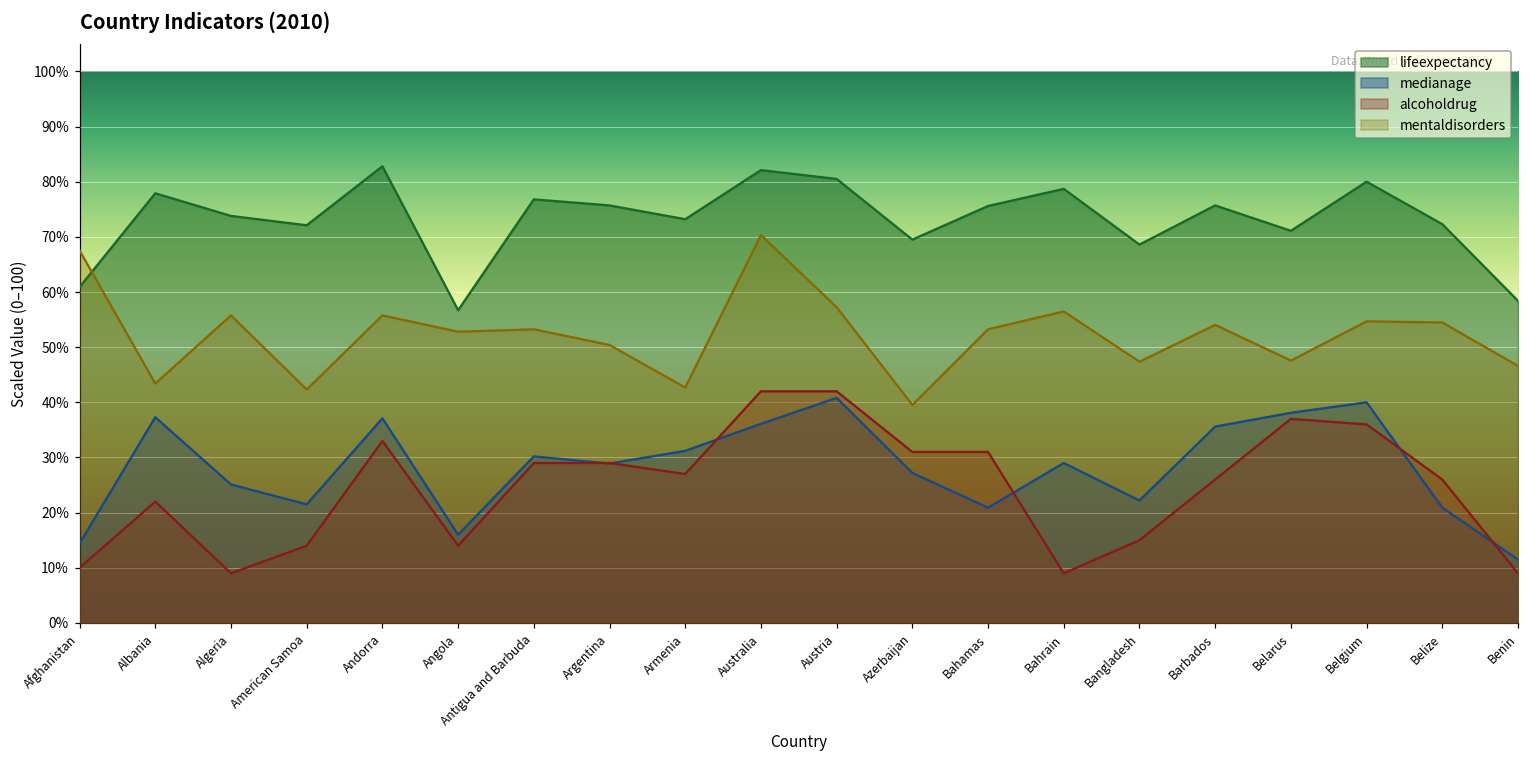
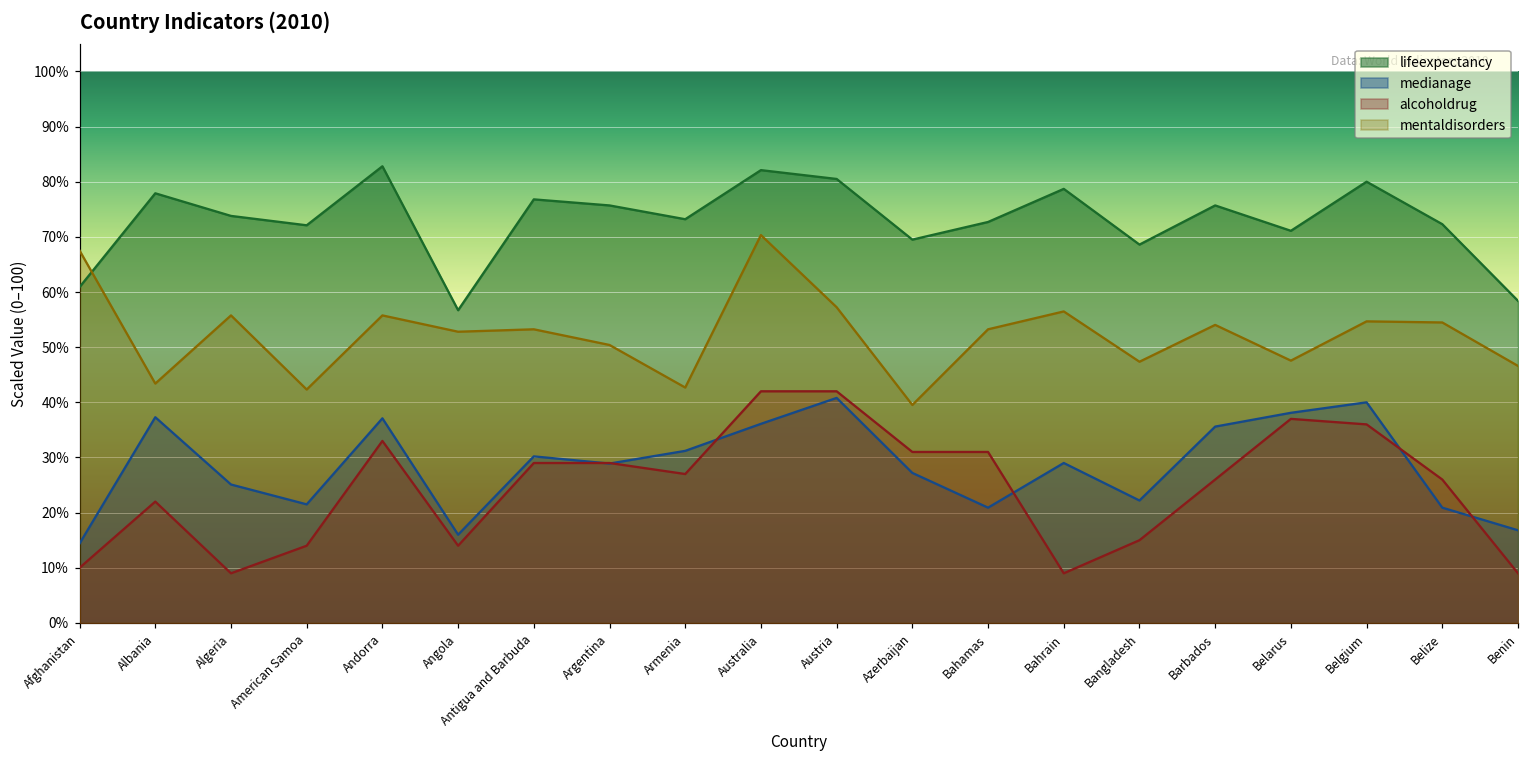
lifeexpectancy, Bahamas: 76% -> 73%
medianage, Benin: 12% -> 17%
